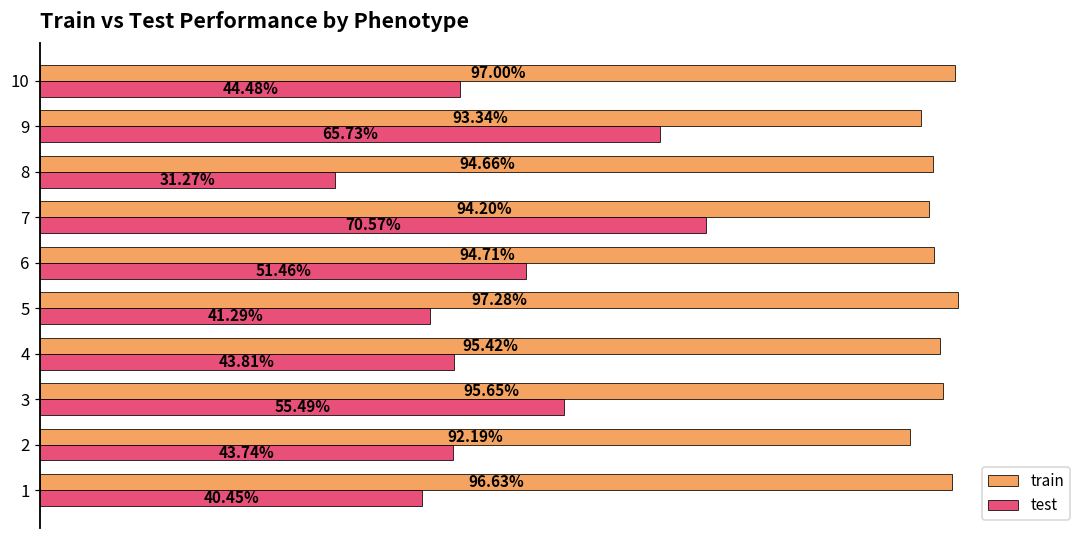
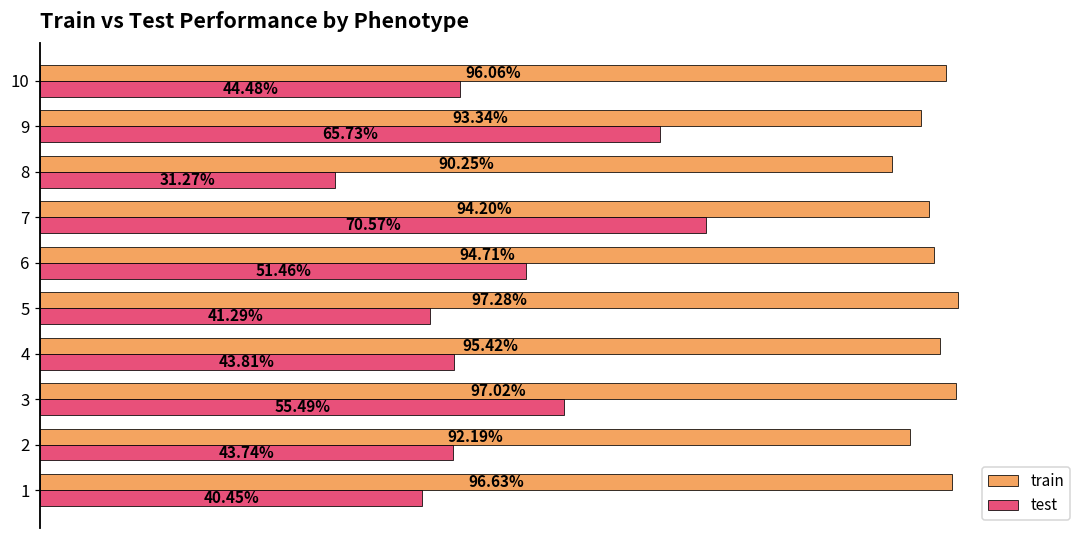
train, 10: 97.00% -> 96.06%
train, 8: 94.66% -> 90.25%
train, 3: 95.65% -> 97.02%
